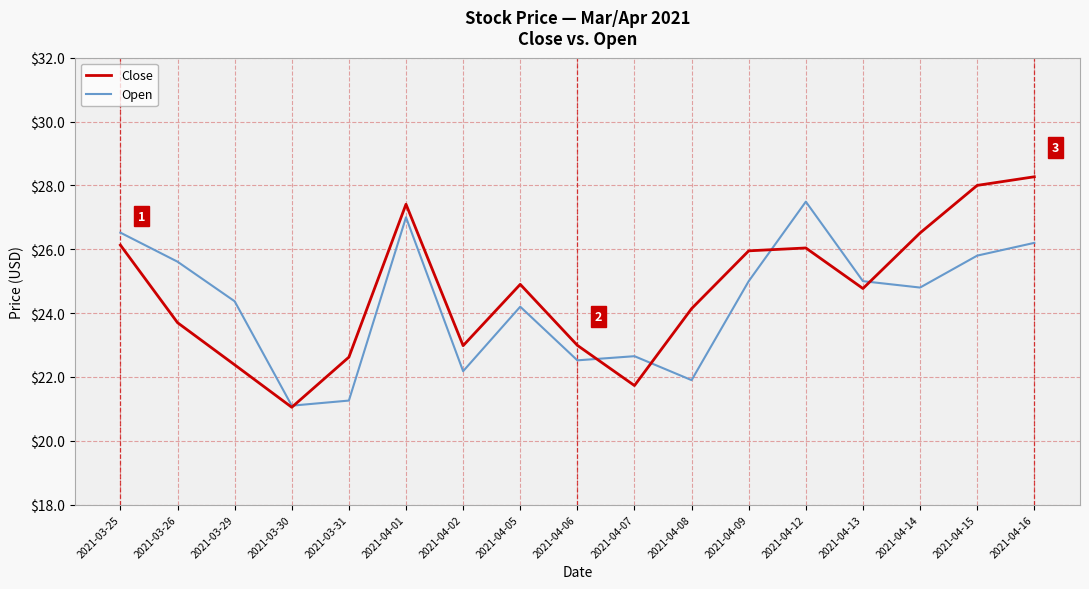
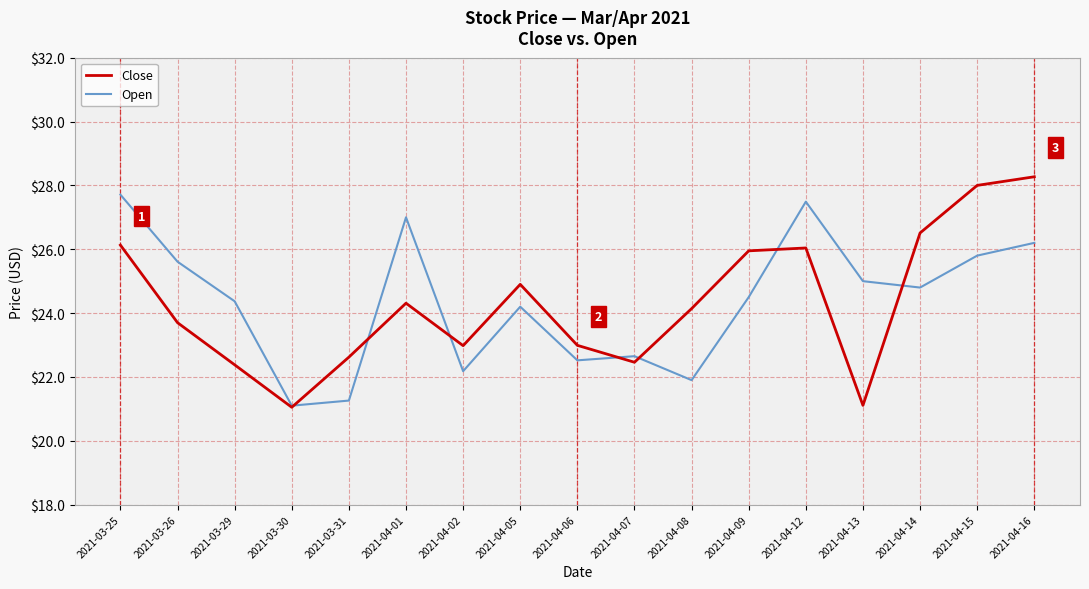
Open, 2021-03-25: $26.5 -> $27.7
Close, 2021-04-01: $27.4 -> $24.3
Close, 2021-04-07: $21.7 -> $22.5
Open, 2021-04-09: $25.0 -> $24.5
Close, 2021-04-13: $24.8 -> $21.1
